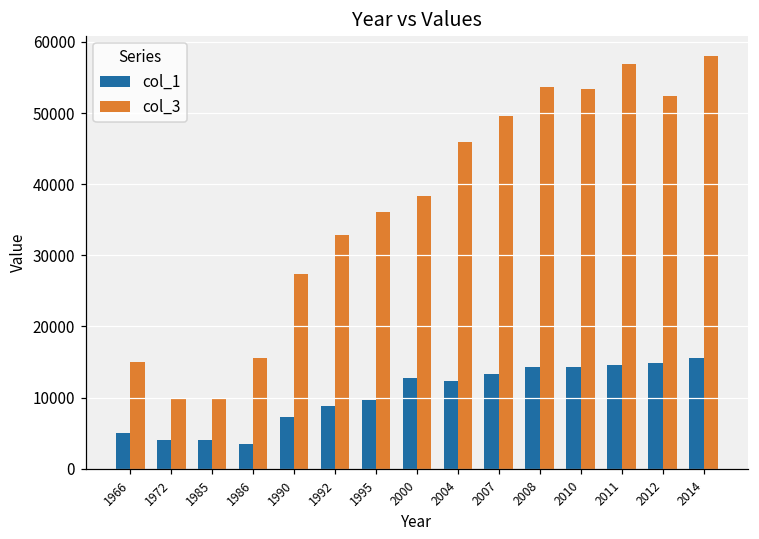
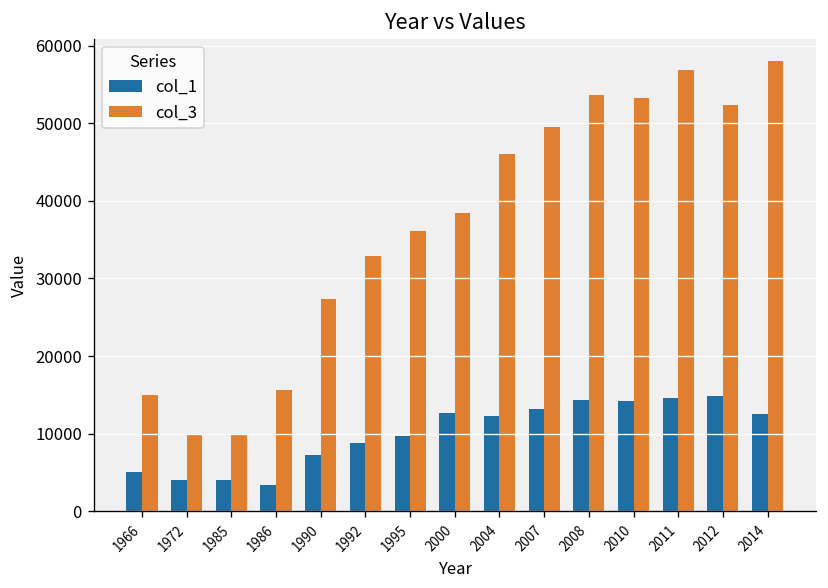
col_1, 2014: 15000 -> 13000
